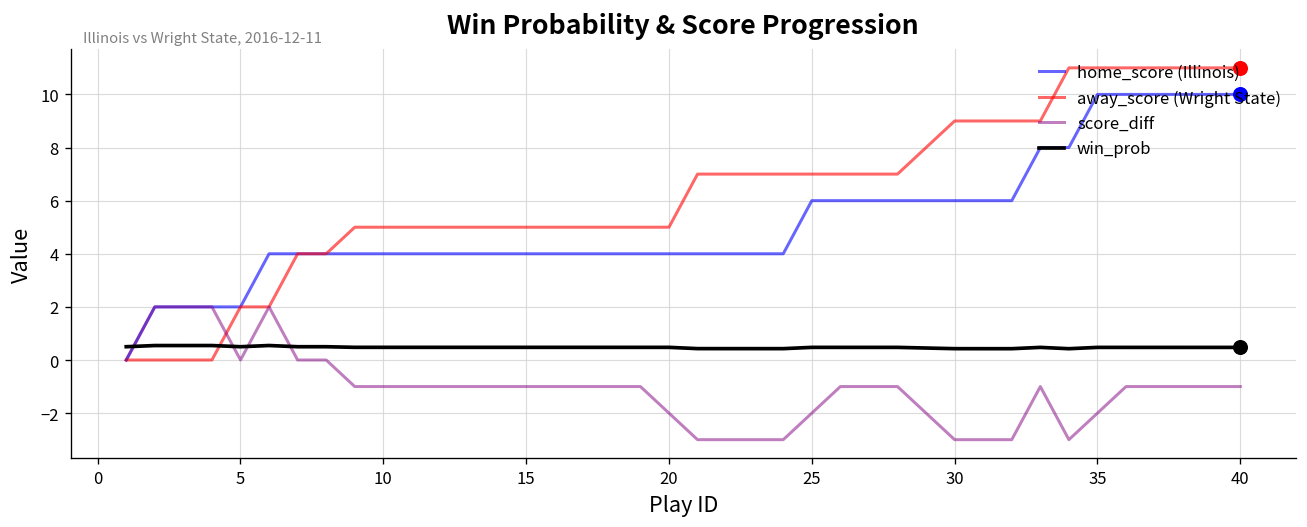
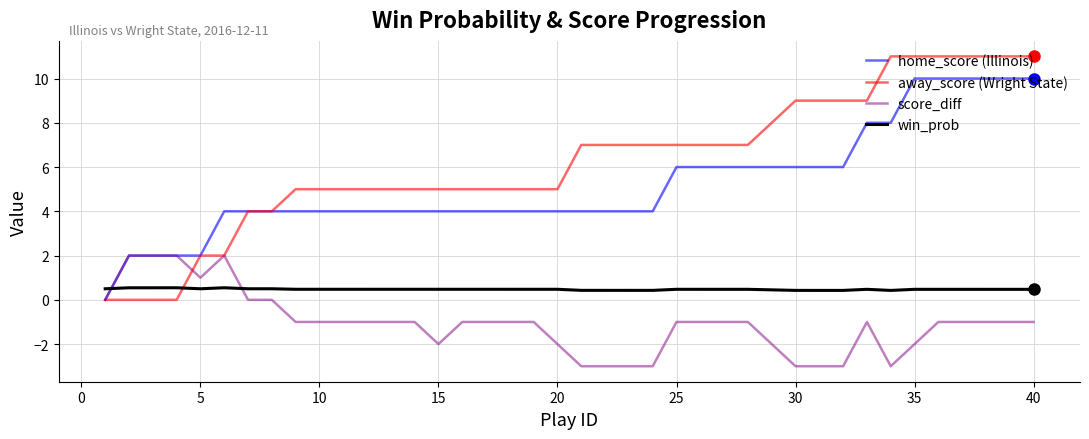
score_diff, 5: 0 -> 1
score_diff, 15: -1 -> -2
score_diff, 25: -2 -> -1
